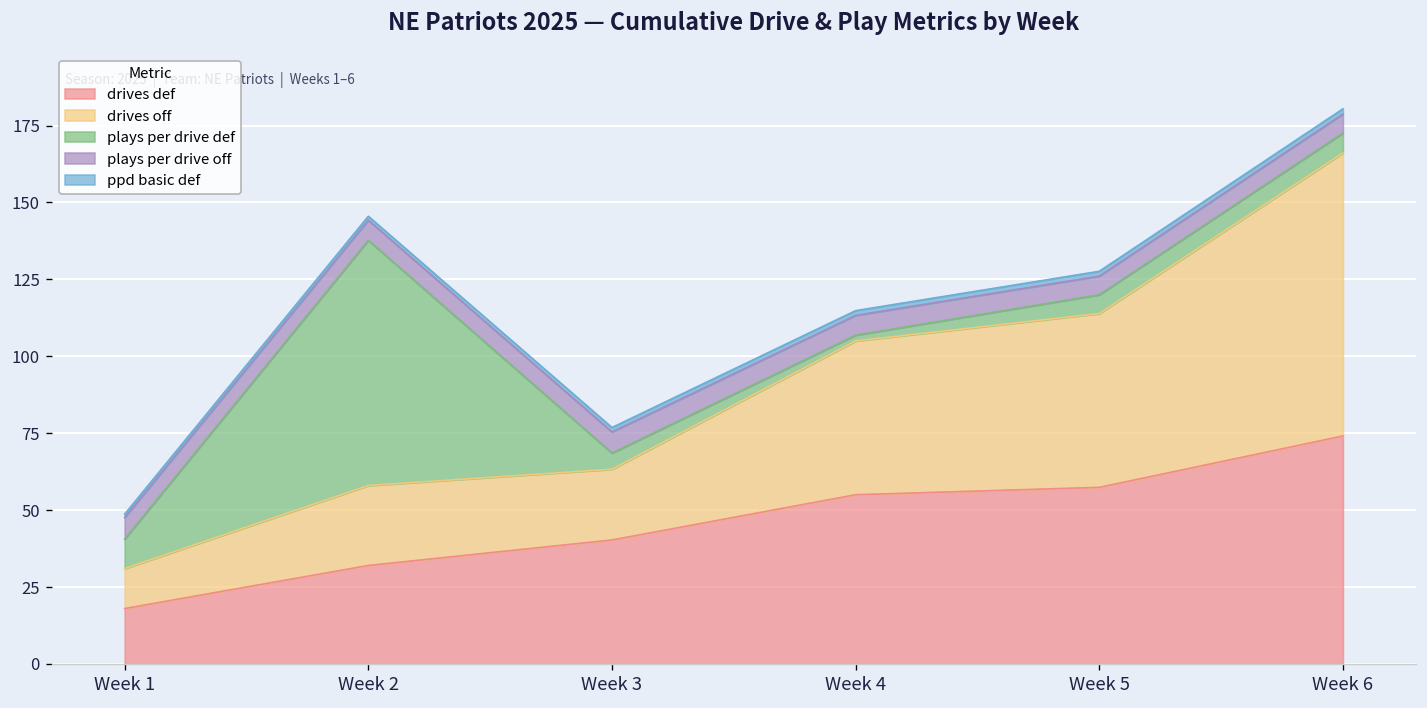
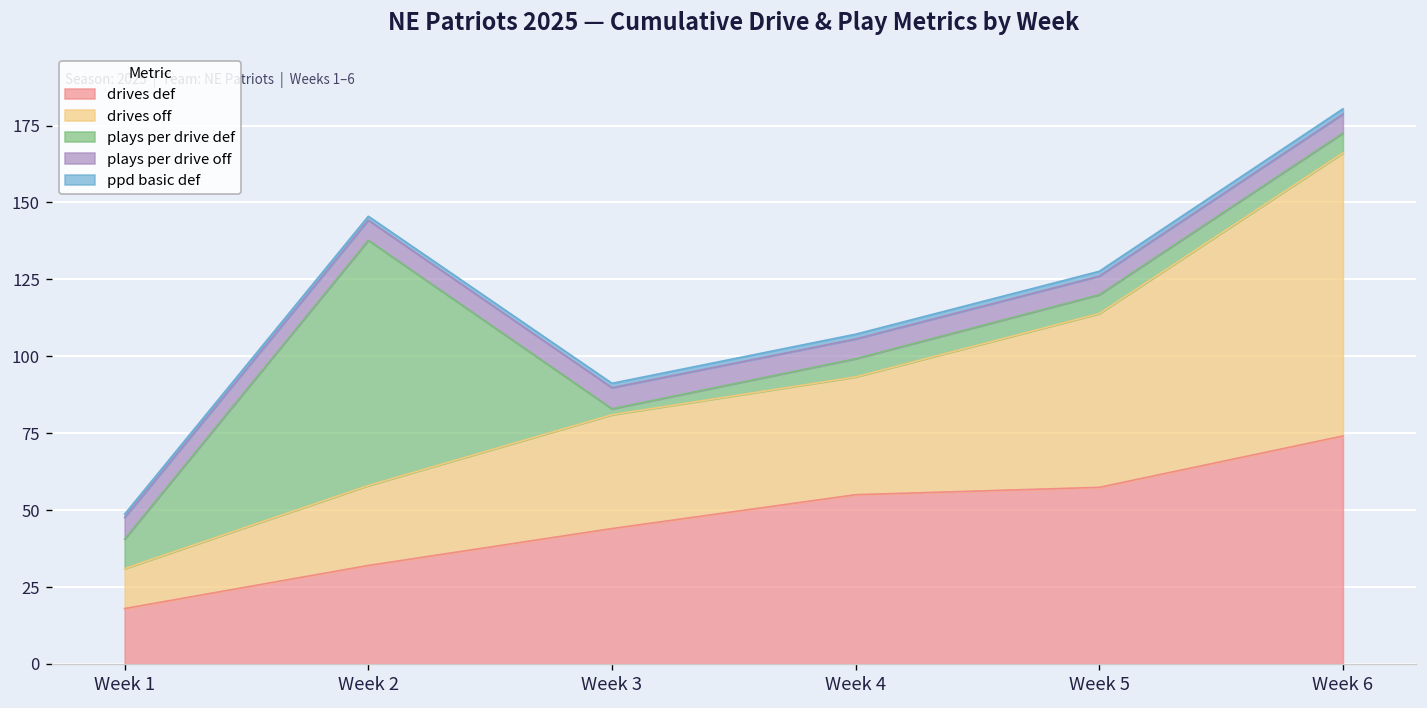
drives def, Week 3: 40 -> 44
drives off, Week 3: 23 -> 37
plays per drive def, Week 3: 5 -> 2
drives off, Week 4: 50 -> 38
plays per drive def, Week 4: 2 -> 6
